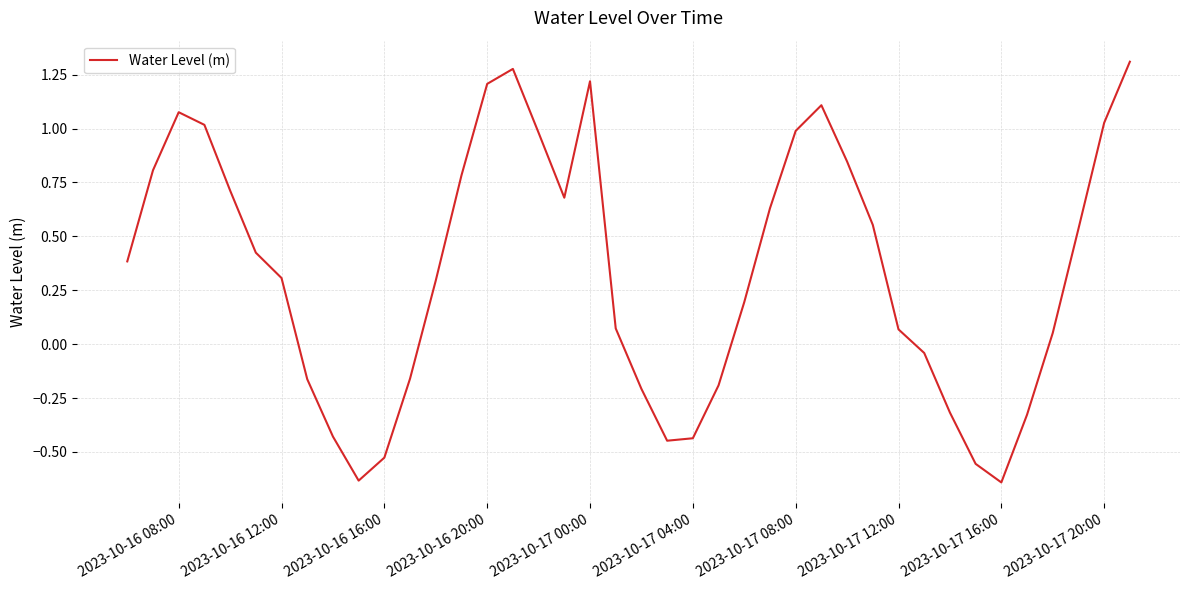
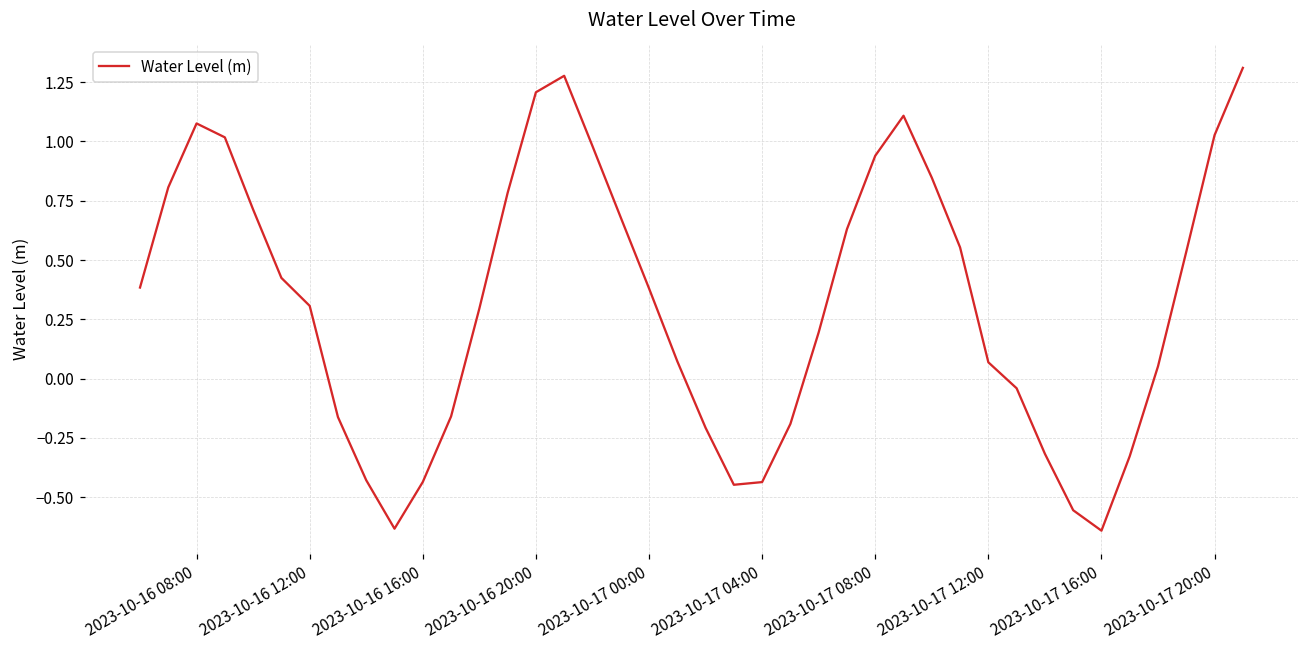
2023-10-16 16:00: -0.53 -> -0.44
2023-10-17 00:00: 1.22 -> 0.38
2023-10-17 08:00: 0.99 -> 0.94
